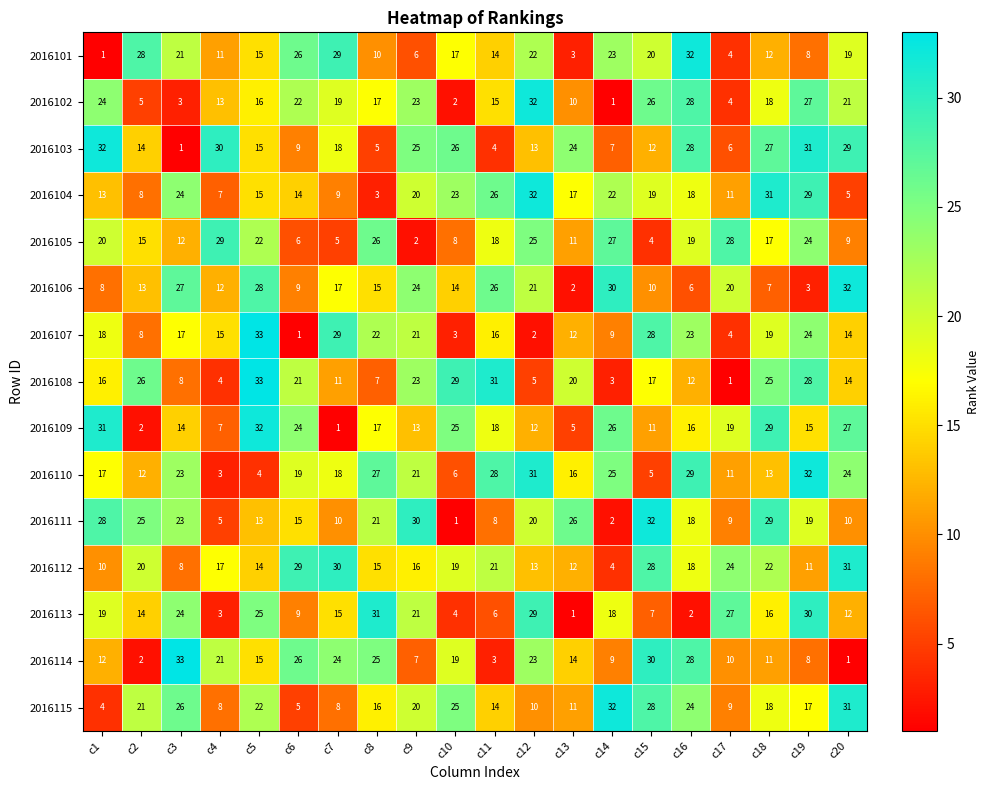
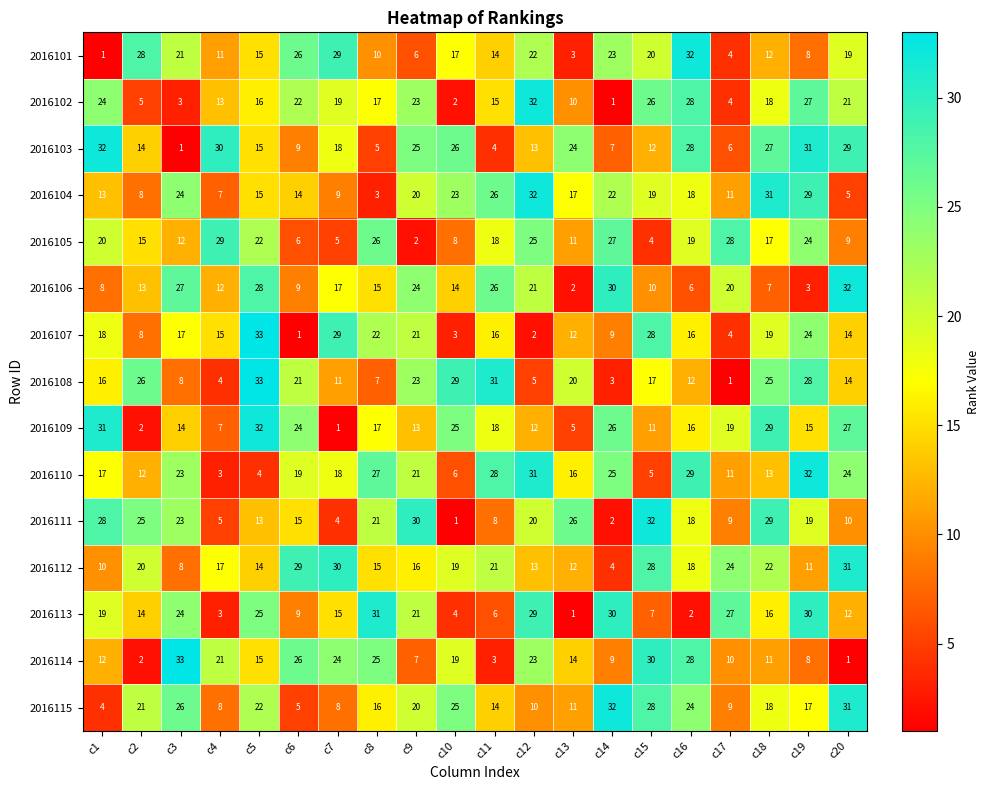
2016107, c16: 23 -> 16
2016111, c7: 10 -> 4
2016113, c14: 18 -> 30
